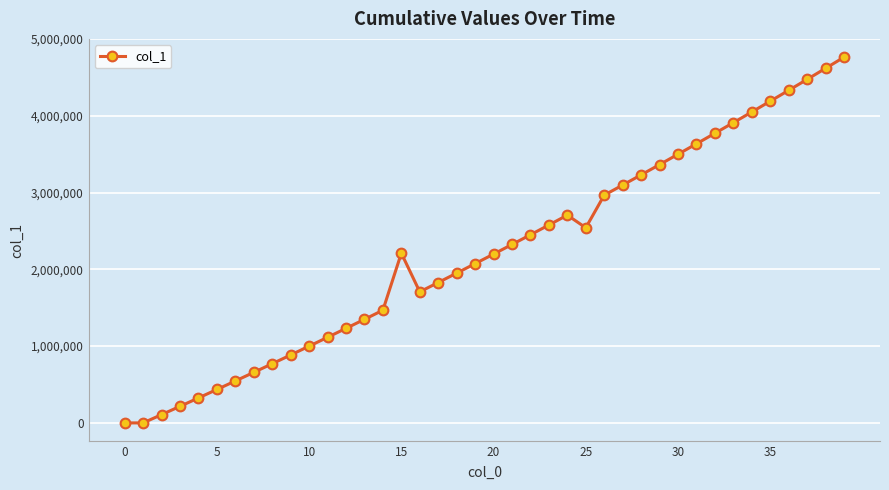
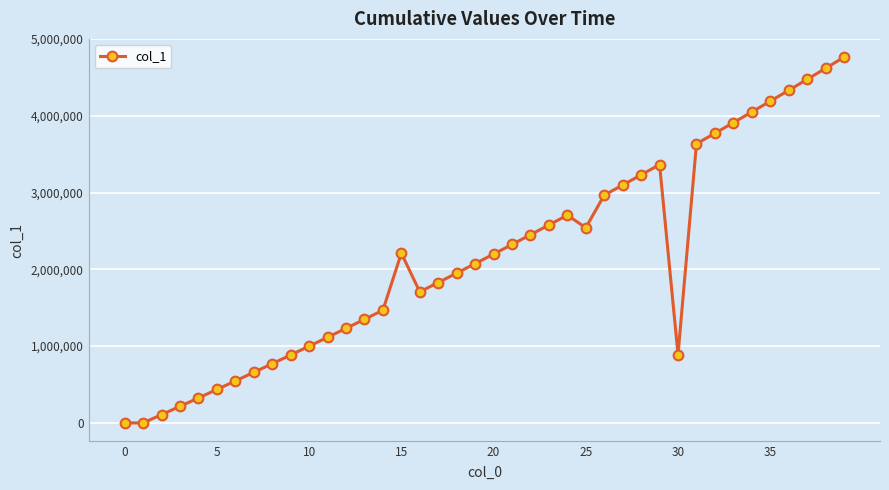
30: 3,500,000 -> 900,000
